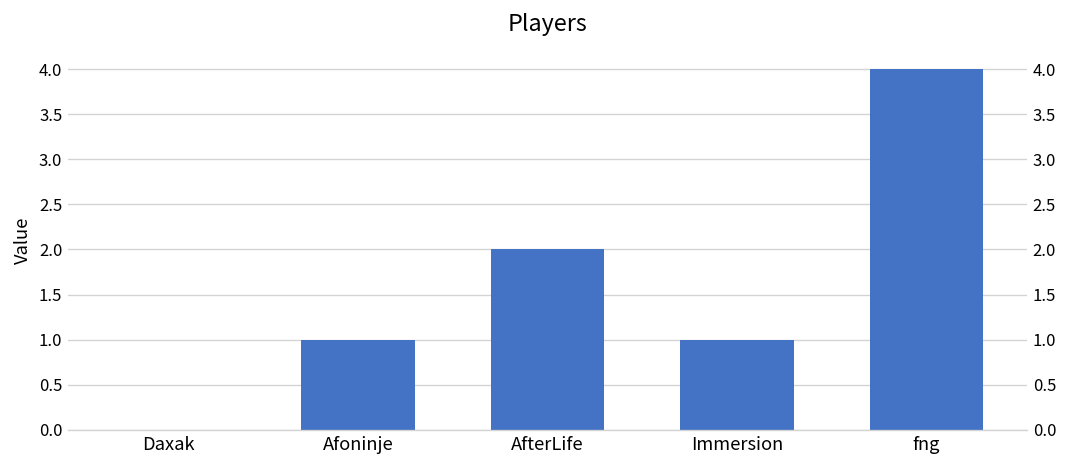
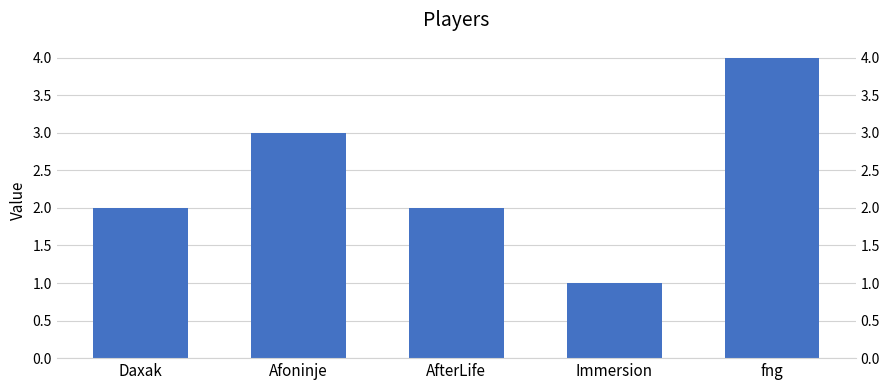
Daxak: 0 -> 2
Afoninje: 1 -> 3
